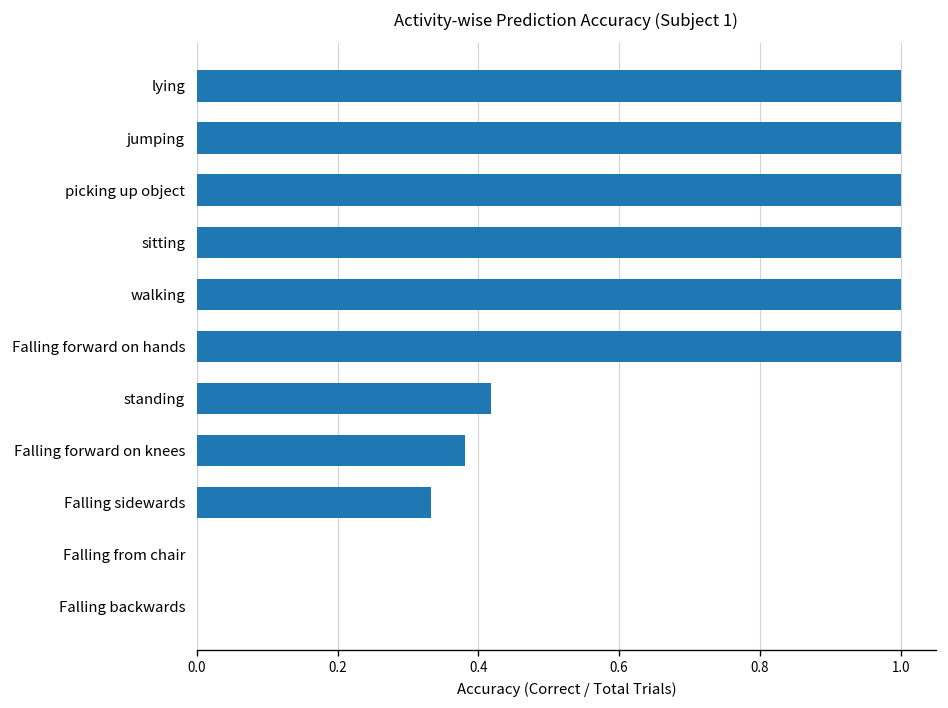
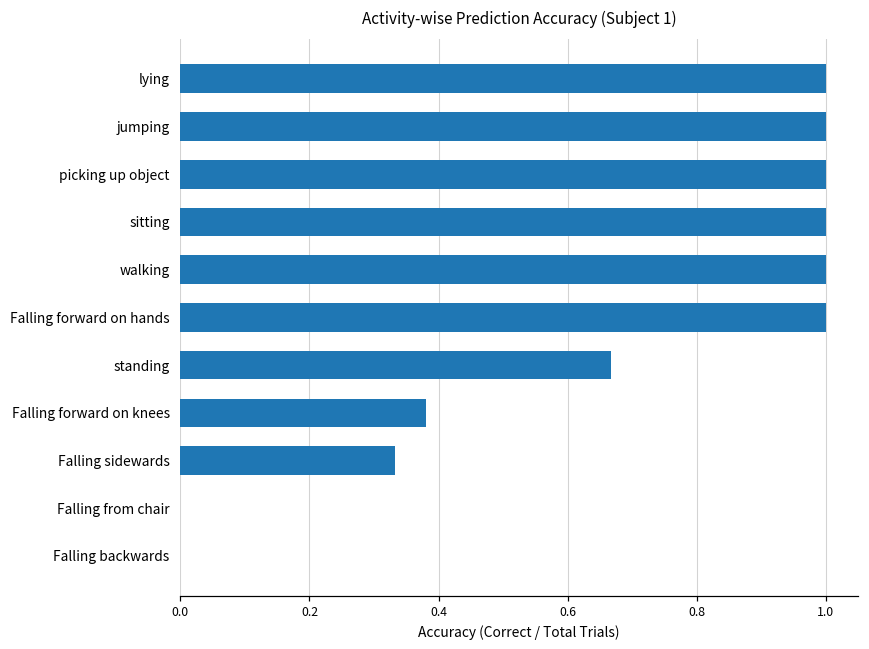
standing: 0.42 -> 0.67
